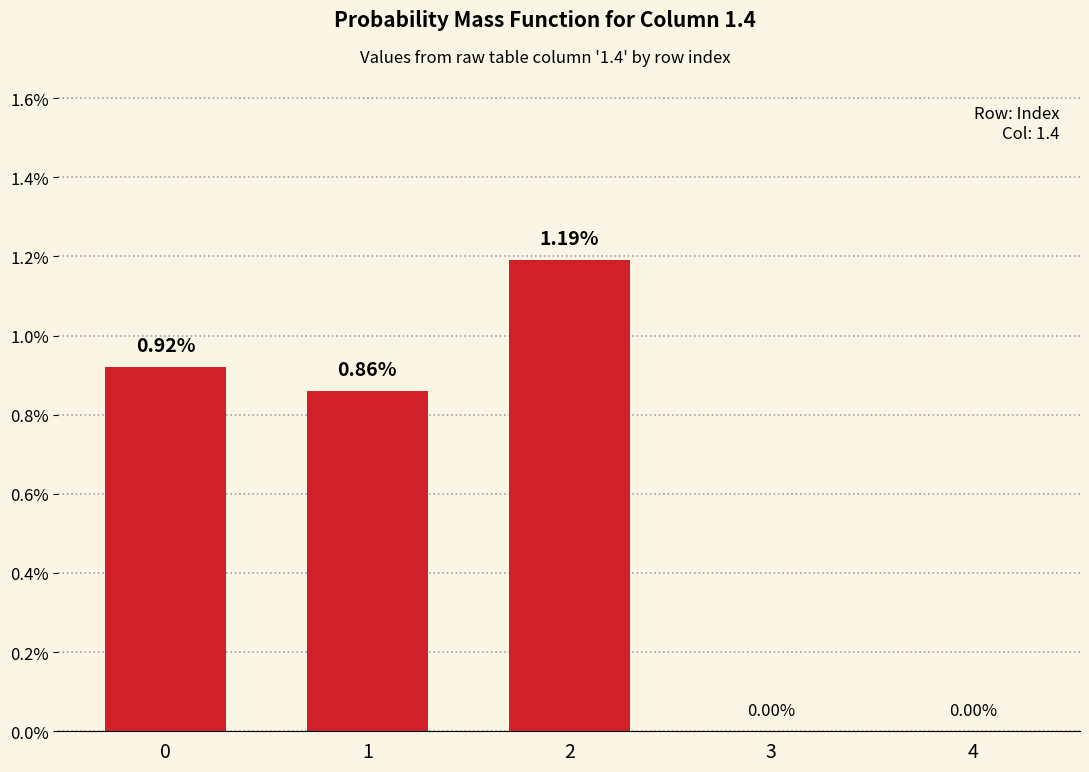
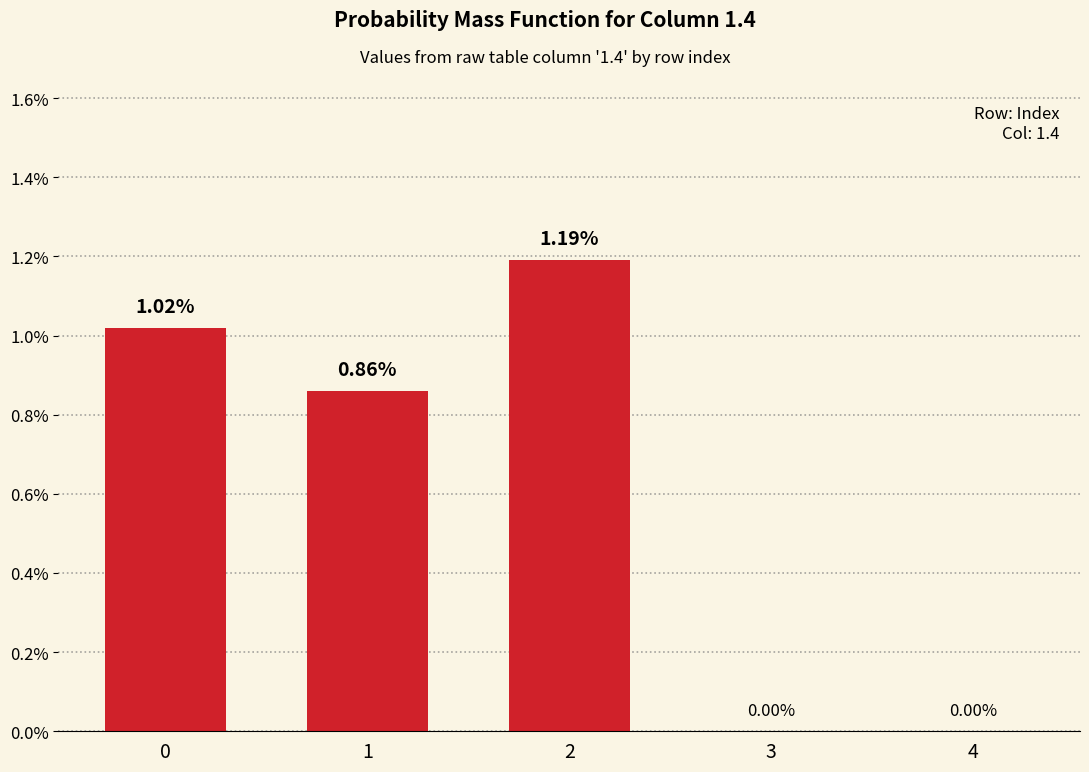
0: 0.92% -> 1.02%
